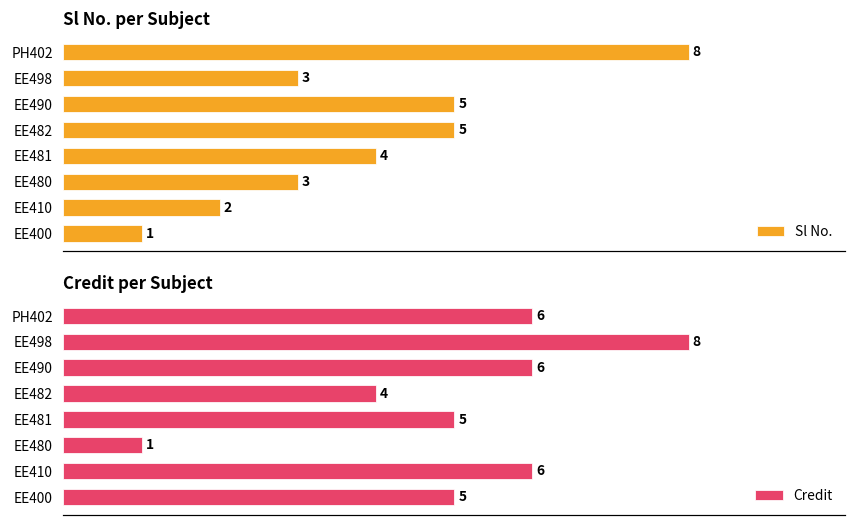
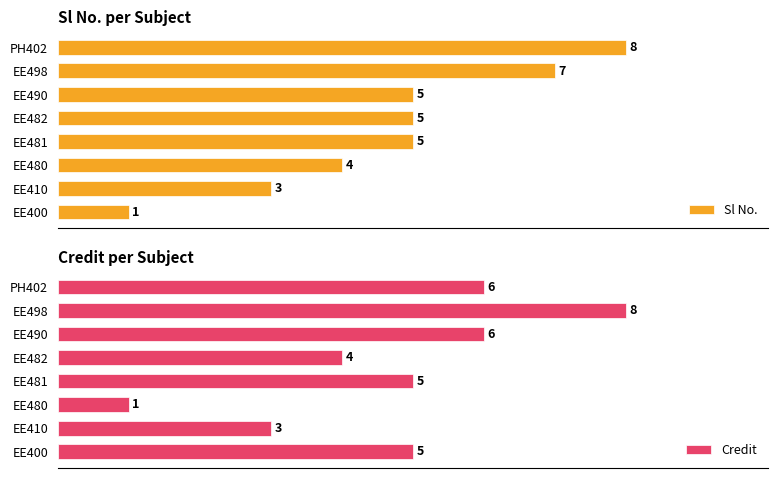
Sl No. per Subject, EE498: 3 -> 7
Sl No. per Subject, EE481: 4 -> 5
Sl No. per Subject, EE480: 3 -> 4
Sl No. per Subject, EE410: 2 -> 3
Credit per Subject, EE410: 6 -> 3
